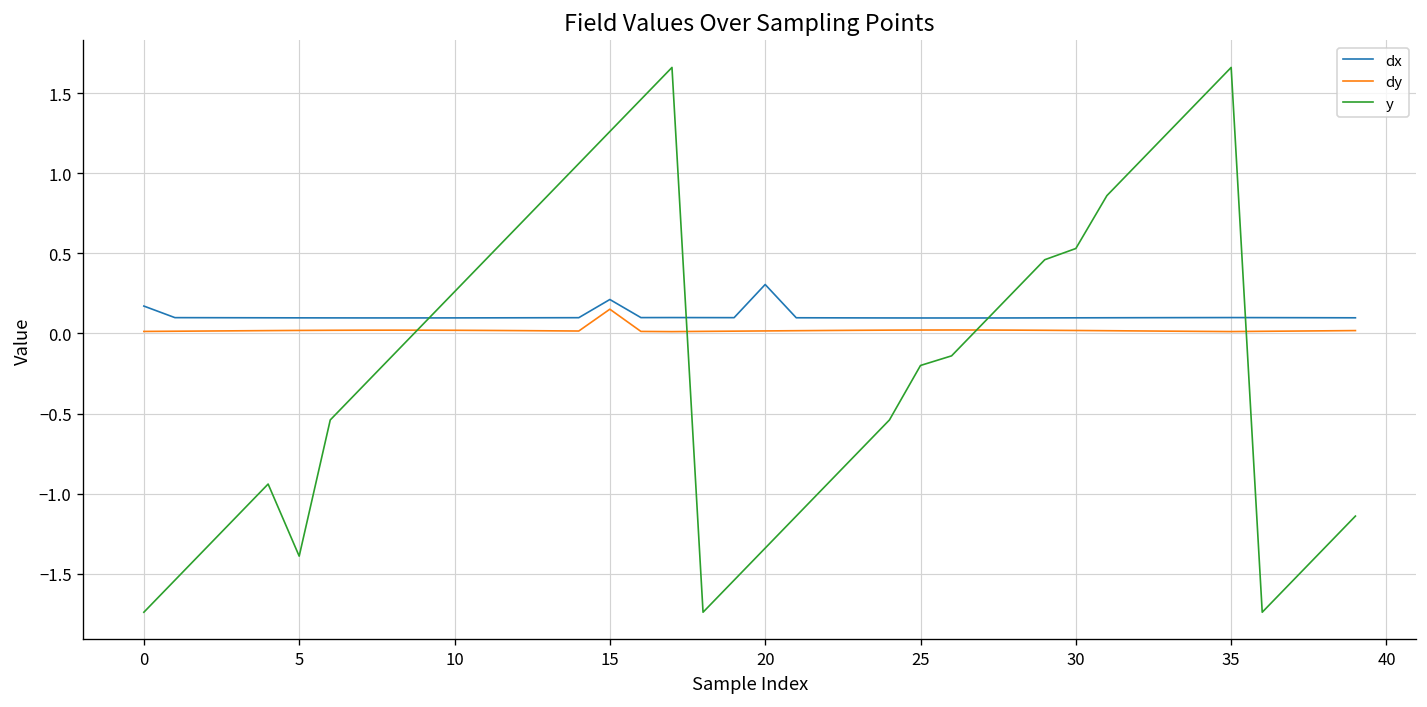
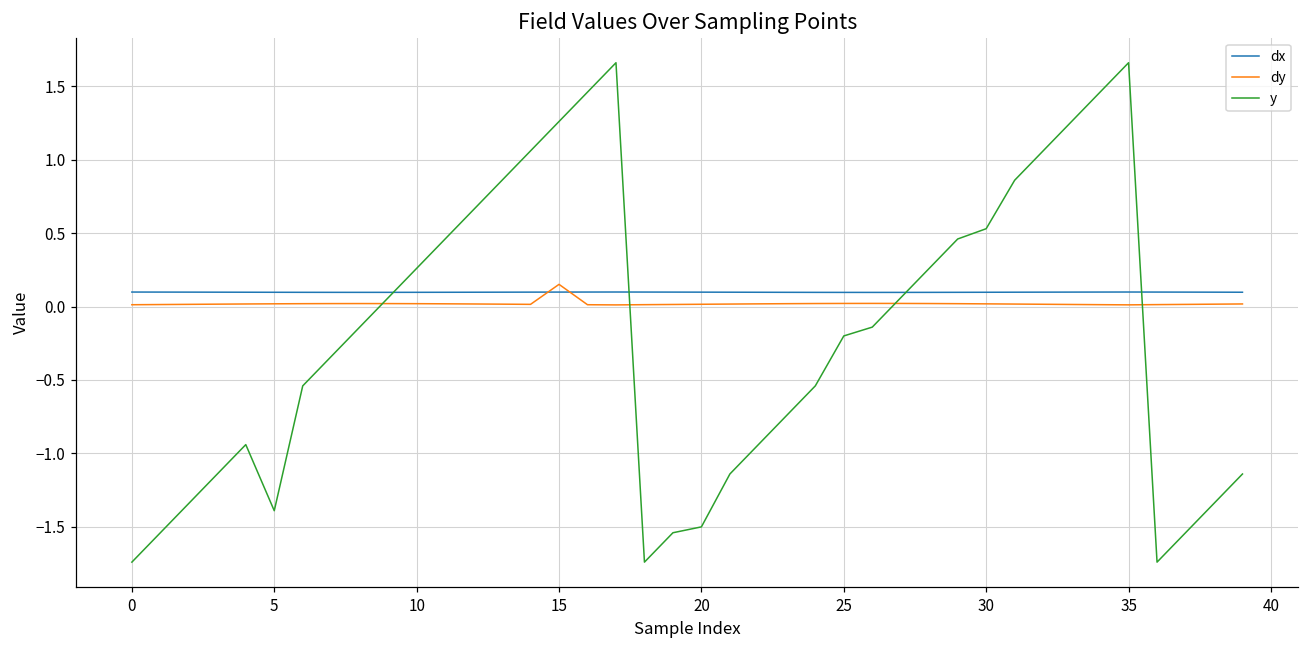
dx, 0: 0.17 -> 0.10
dx, 15: 0.21 -> 0.10
dx, 20: 0.31 -> 0.10
y, 20: -1.34 -> -1.50
